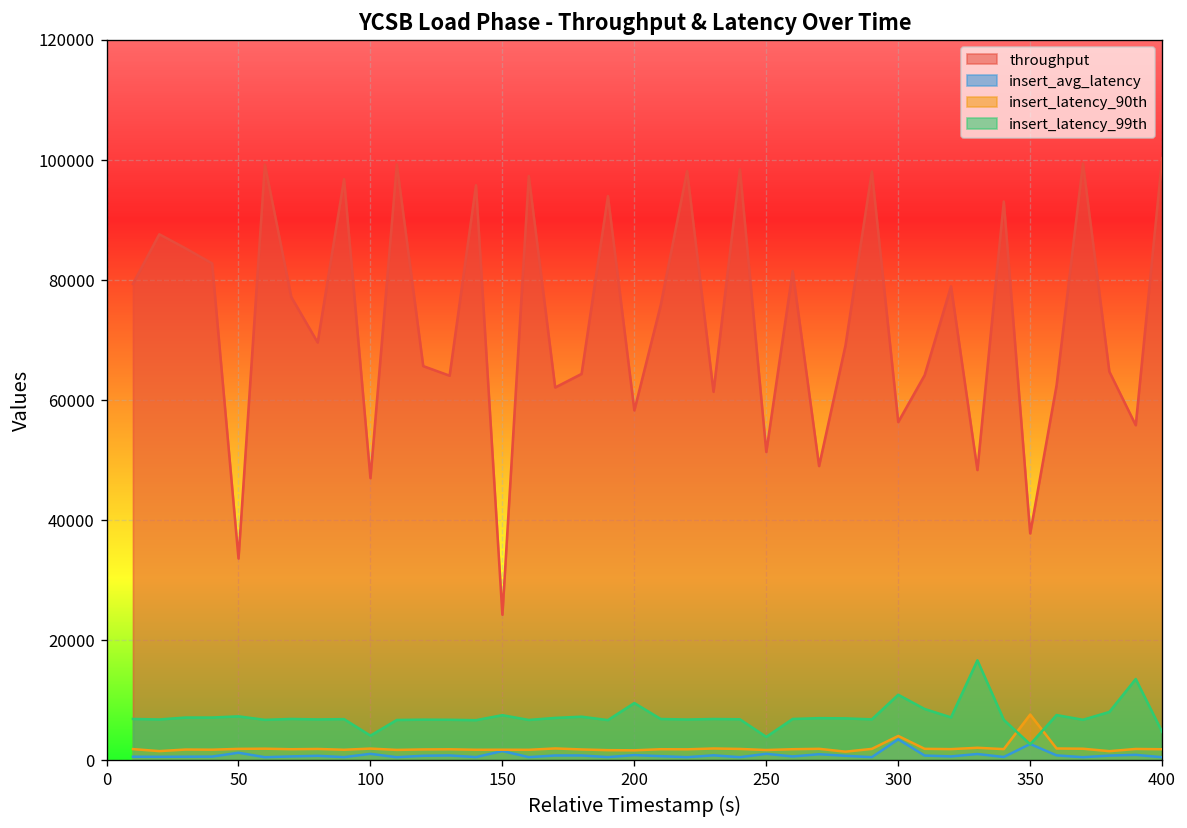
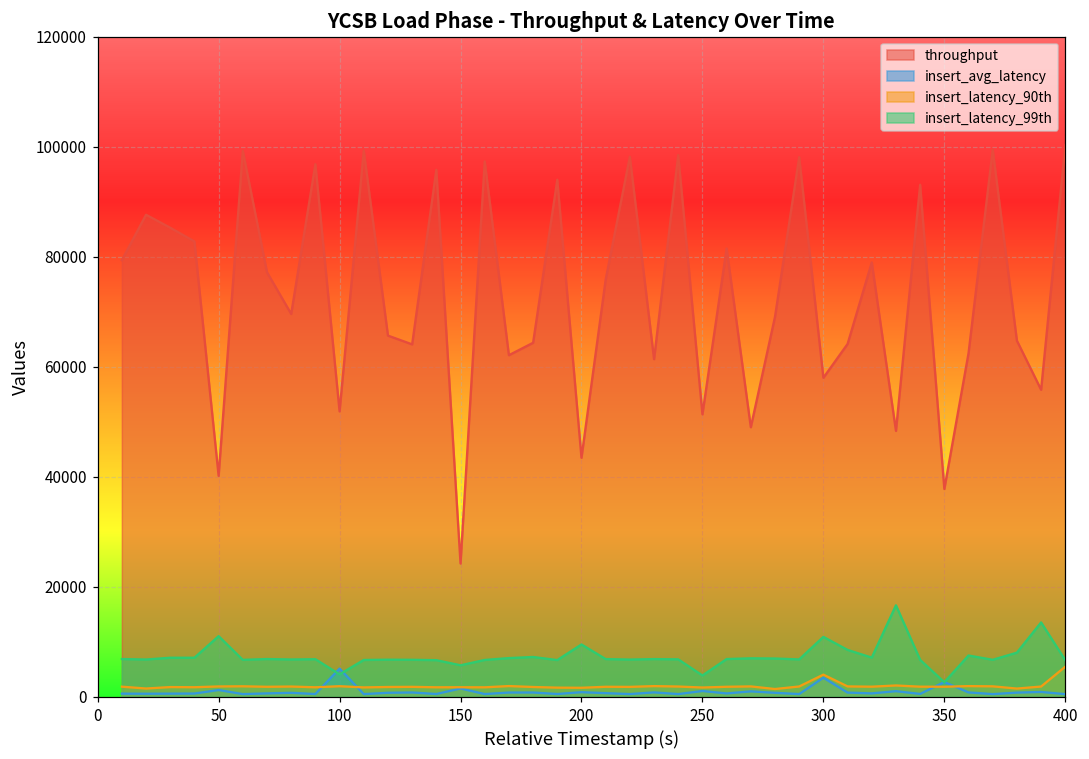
throughput, 50: 34000 -> 40000
insert_latency_99th, 50: 7000 -> 11000
throughput, 100: 47000 -> 52000
insert_avg_latency, 100: 1000 -> 5000
insert_latency_99th, 150: 8000 -> 6000
throughput, 200: 58000 -> 43000
throughput, 300: 56000 -> 58000
insert_latency_90th, 350: 8000 -> 2000
insert_latency_90th, 400: 2000 -> 5000
insert_latency_99th, 400: 5000 -> 7000
